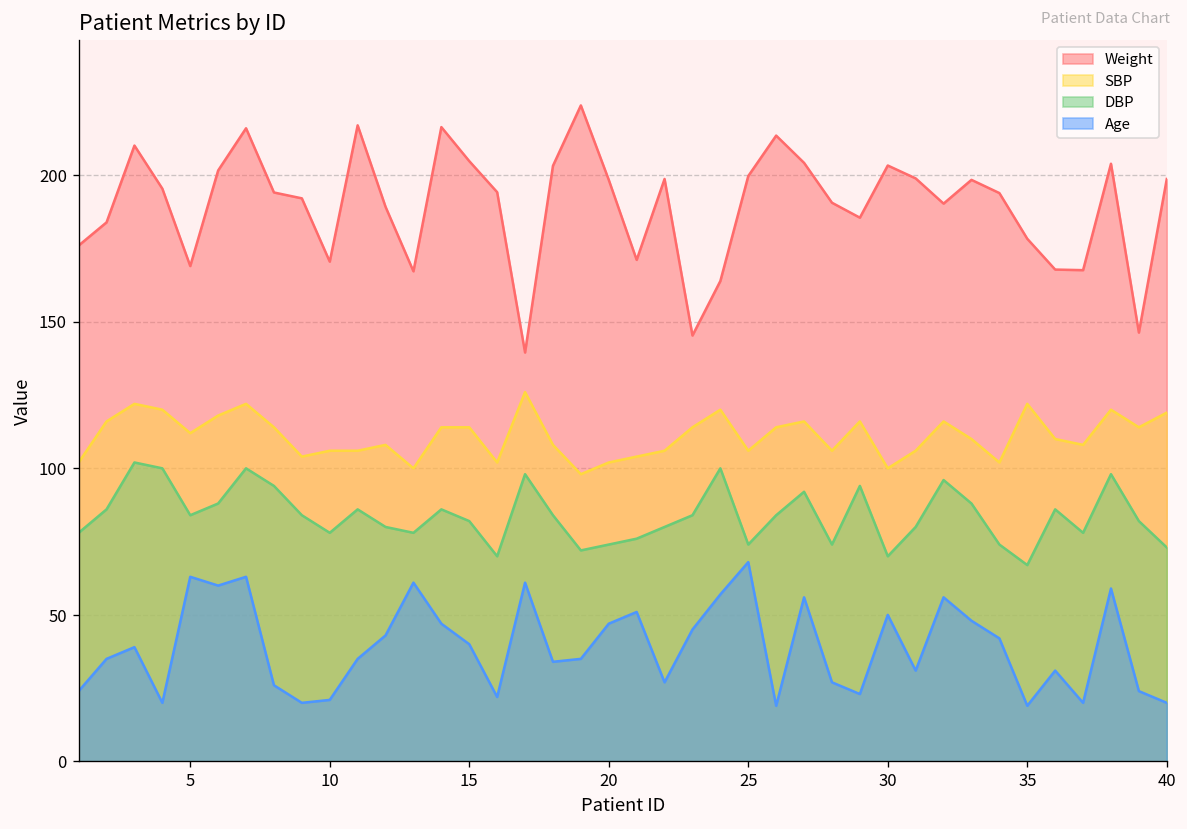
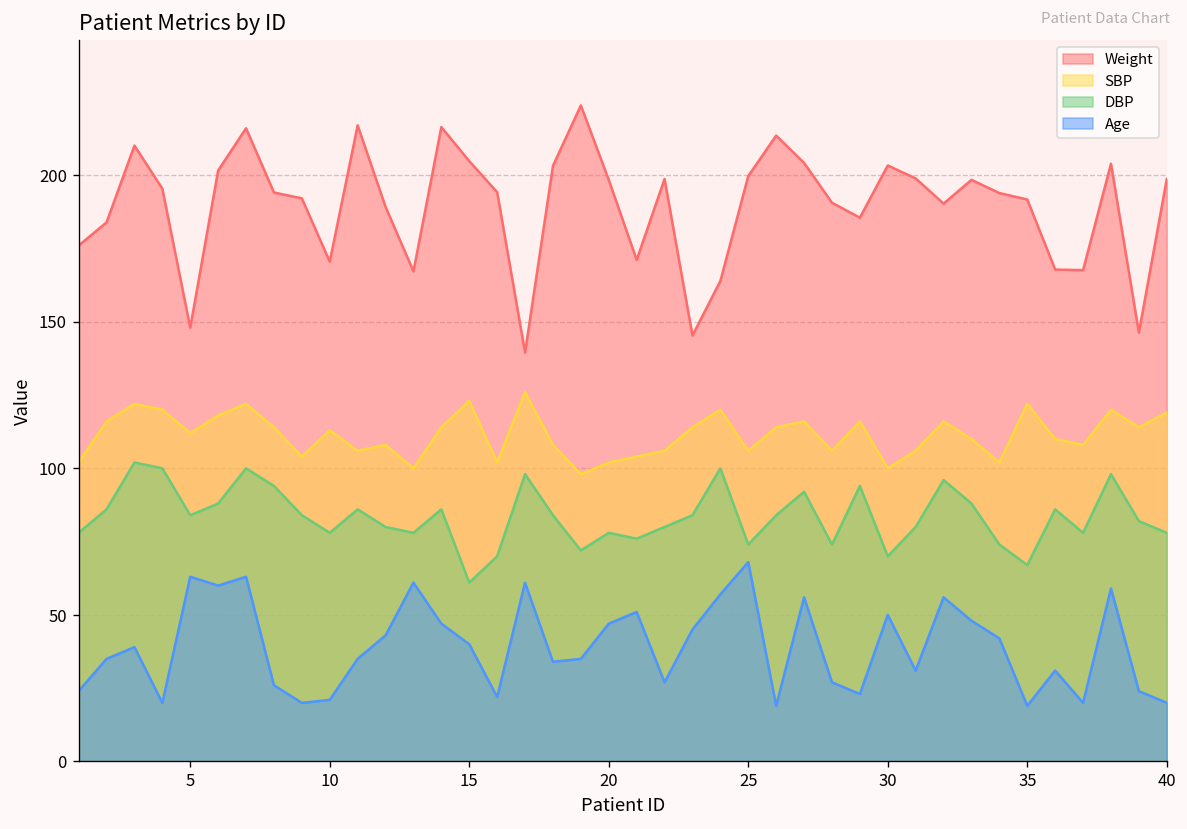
Weight, 5: 169 -> 148
SBP, 10: 106 -> 113
SBP, 15: 114 -> 123
DBP, 15: 82 -> 61
DBP, 20: 74 -> 78
Weight, 35: 178 -> 192
DBP, 40: 73 -> 78
